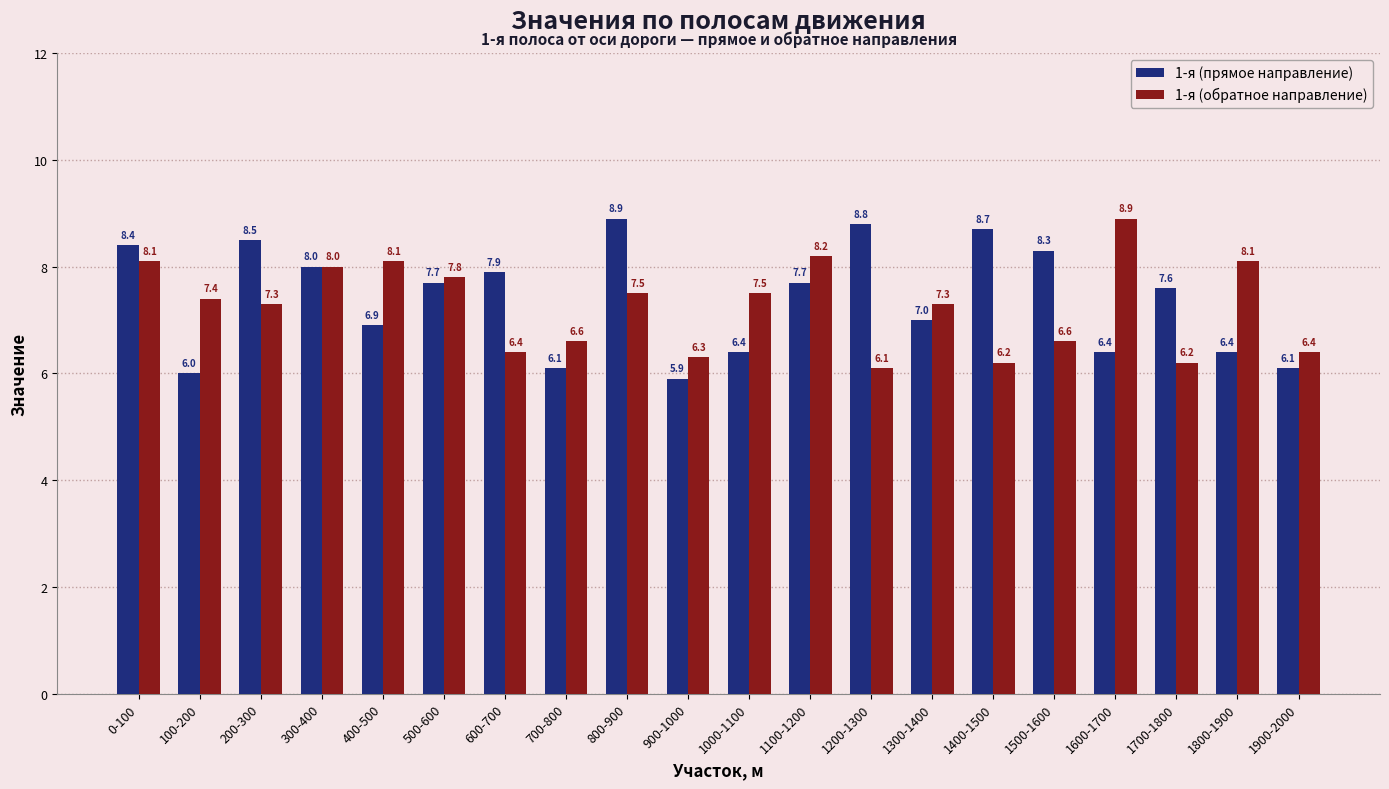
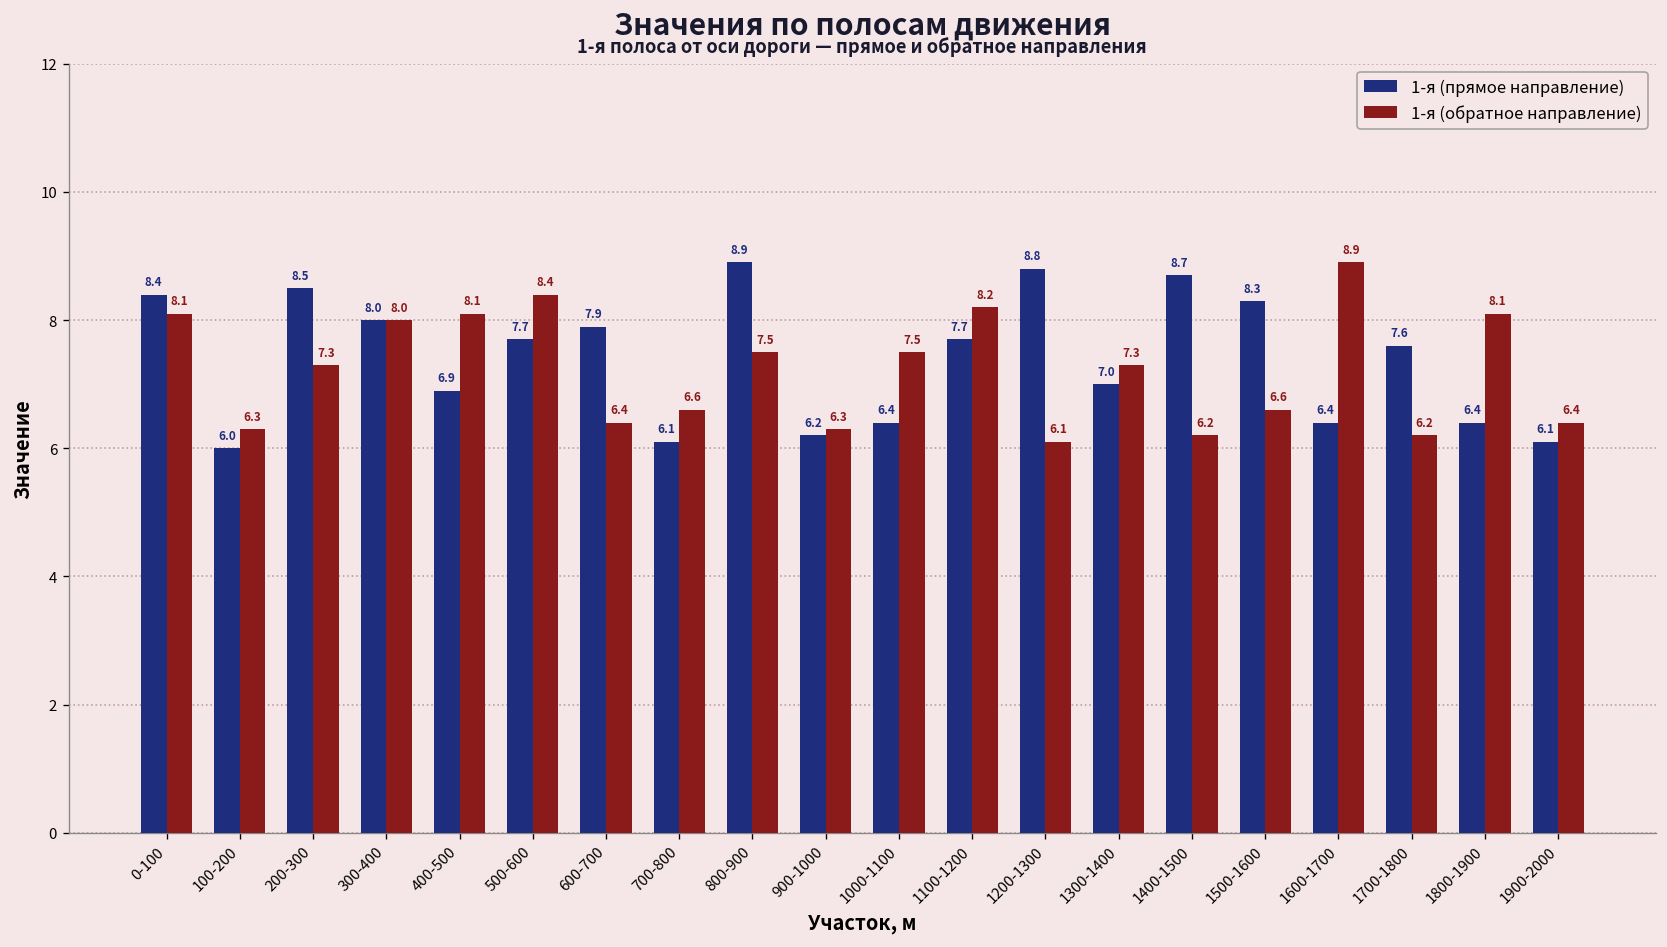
1-я (обратное направление), 100-200: 7.4 -> 6.3
1-я (обратное направление), 500-600: 7.8 -> 8.4
1-я (прямое направление), 900-1000: 5.9 -> 6.2
